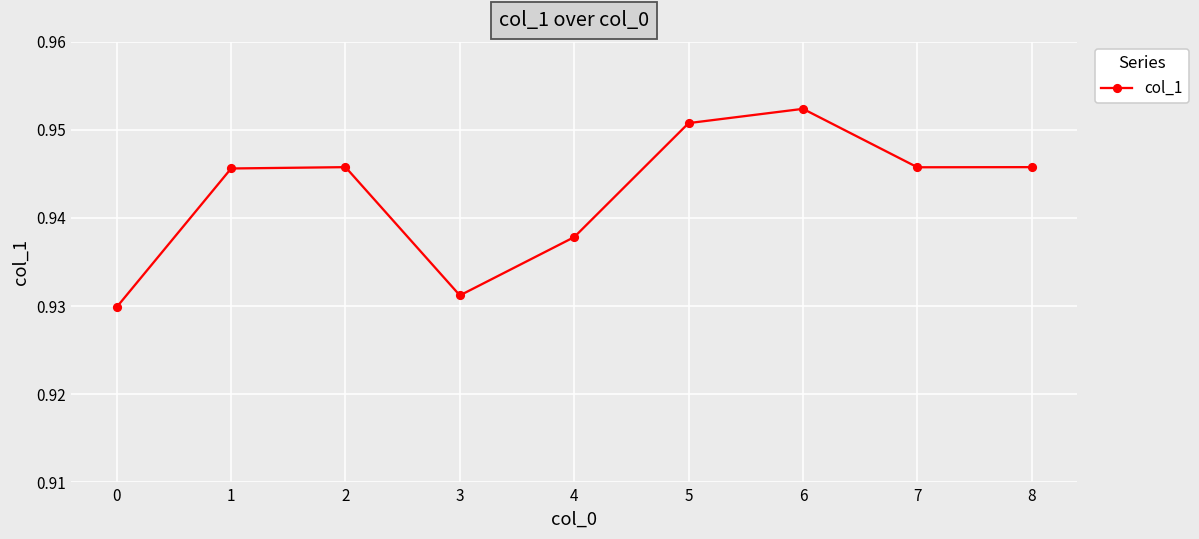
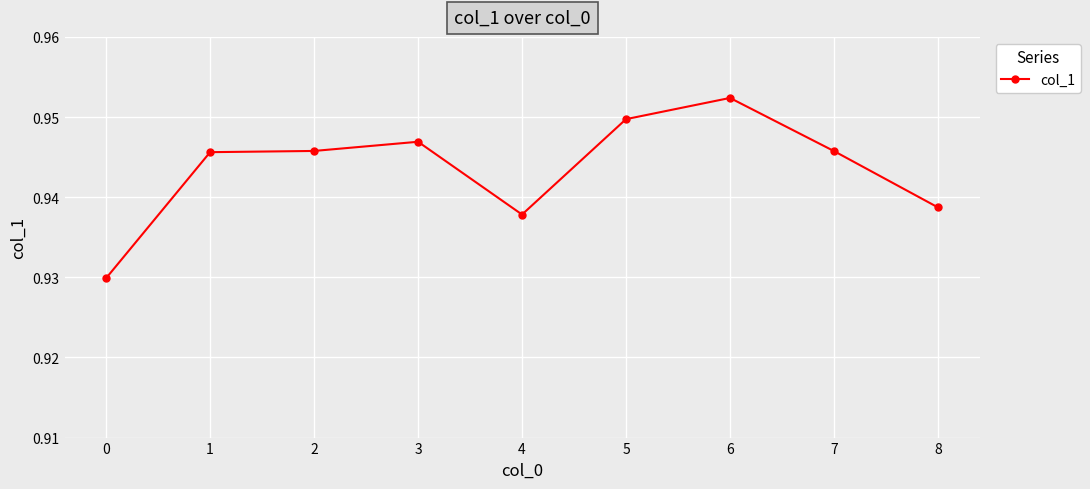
3: 0.931 -> 0.947
5: 0.951 -> 0.950
8: 0.946 -> 0.939
